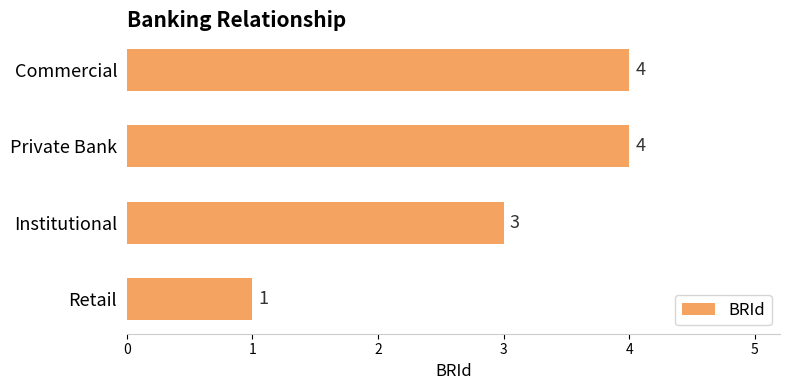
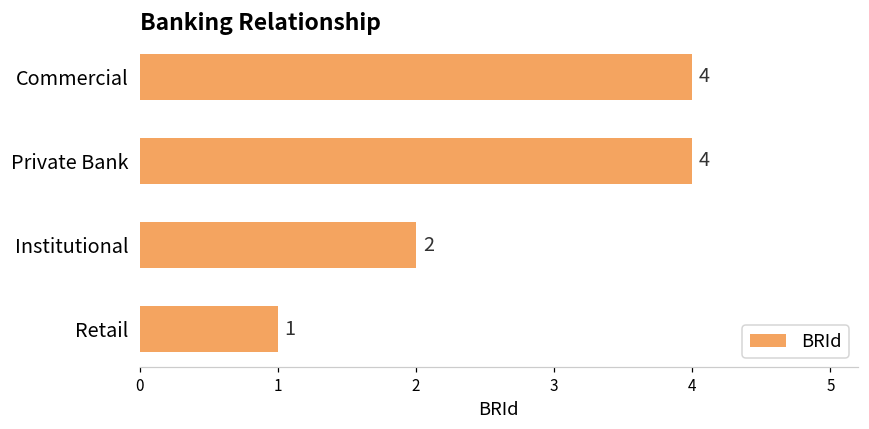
Institutional: 3 -> 2
